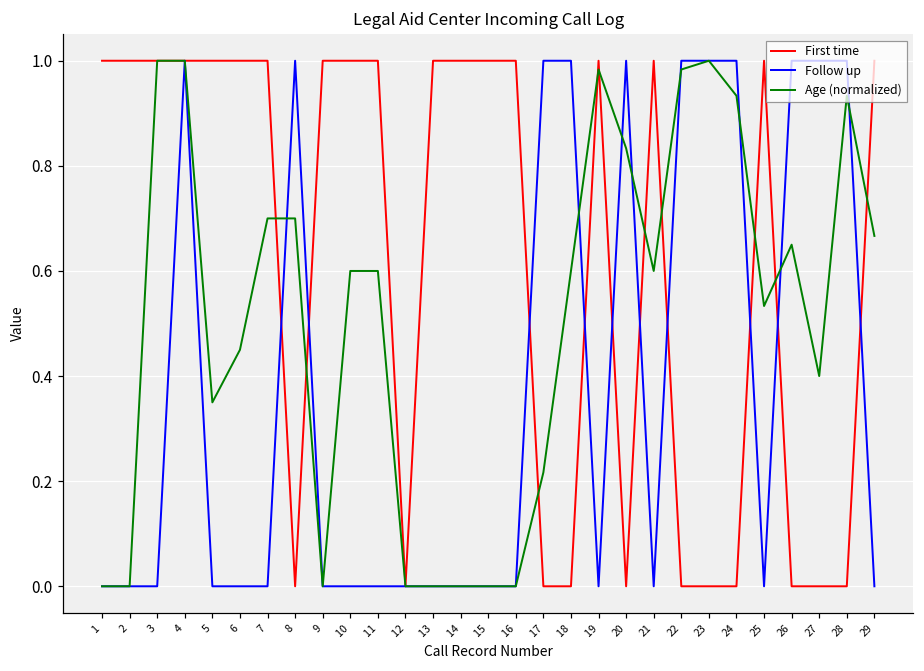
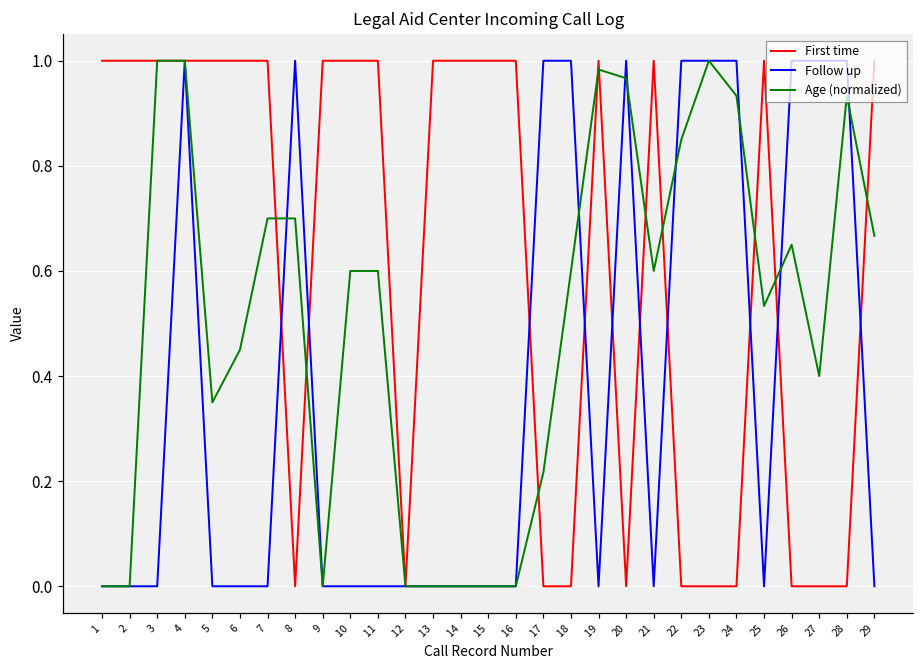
Age (normalized), 20: 0.83 -> 0.97
Age (normalized), 22: 0.98 -> 0.85
